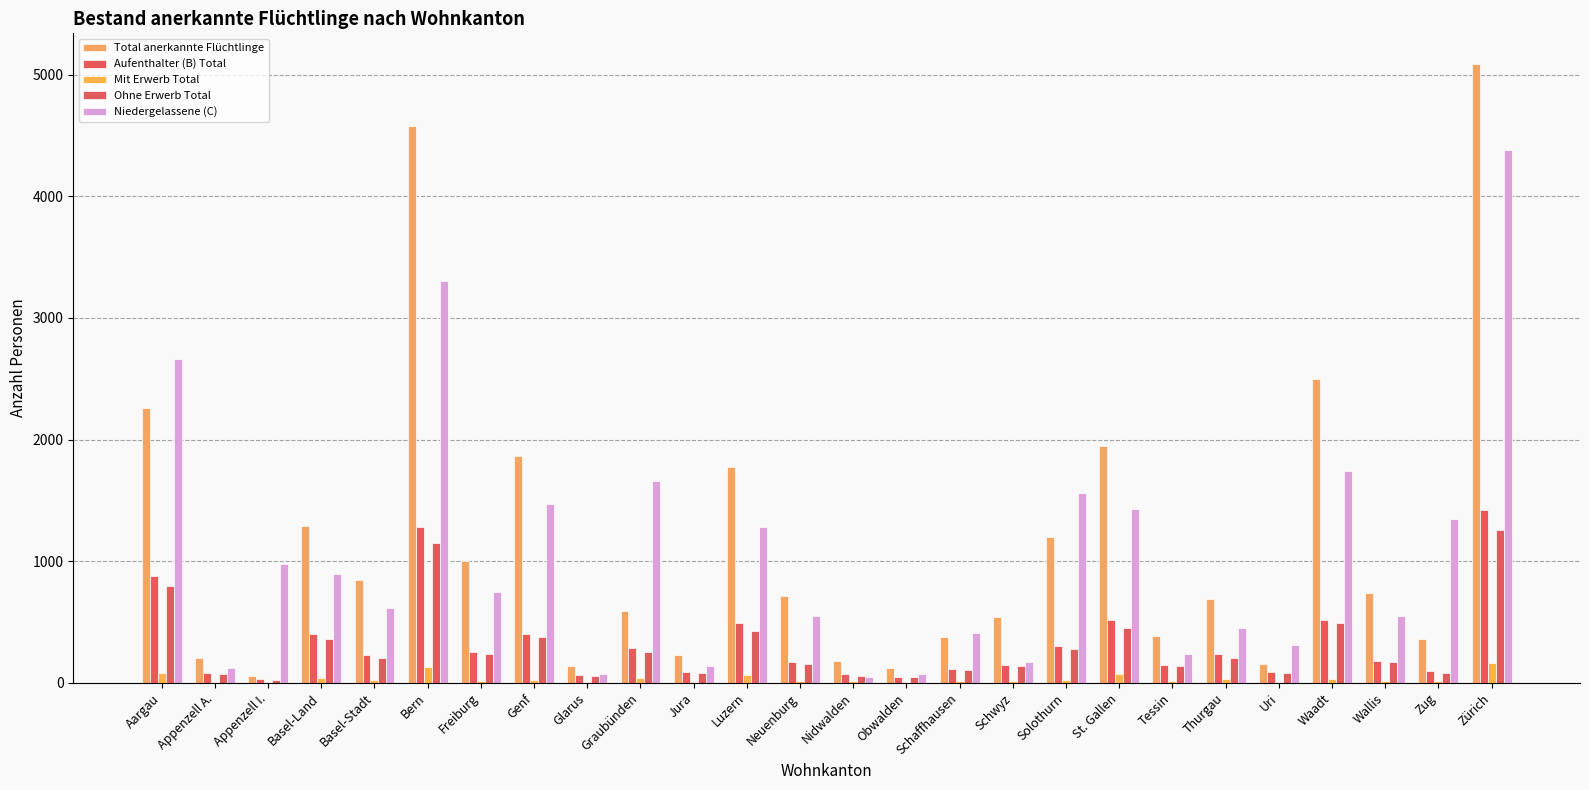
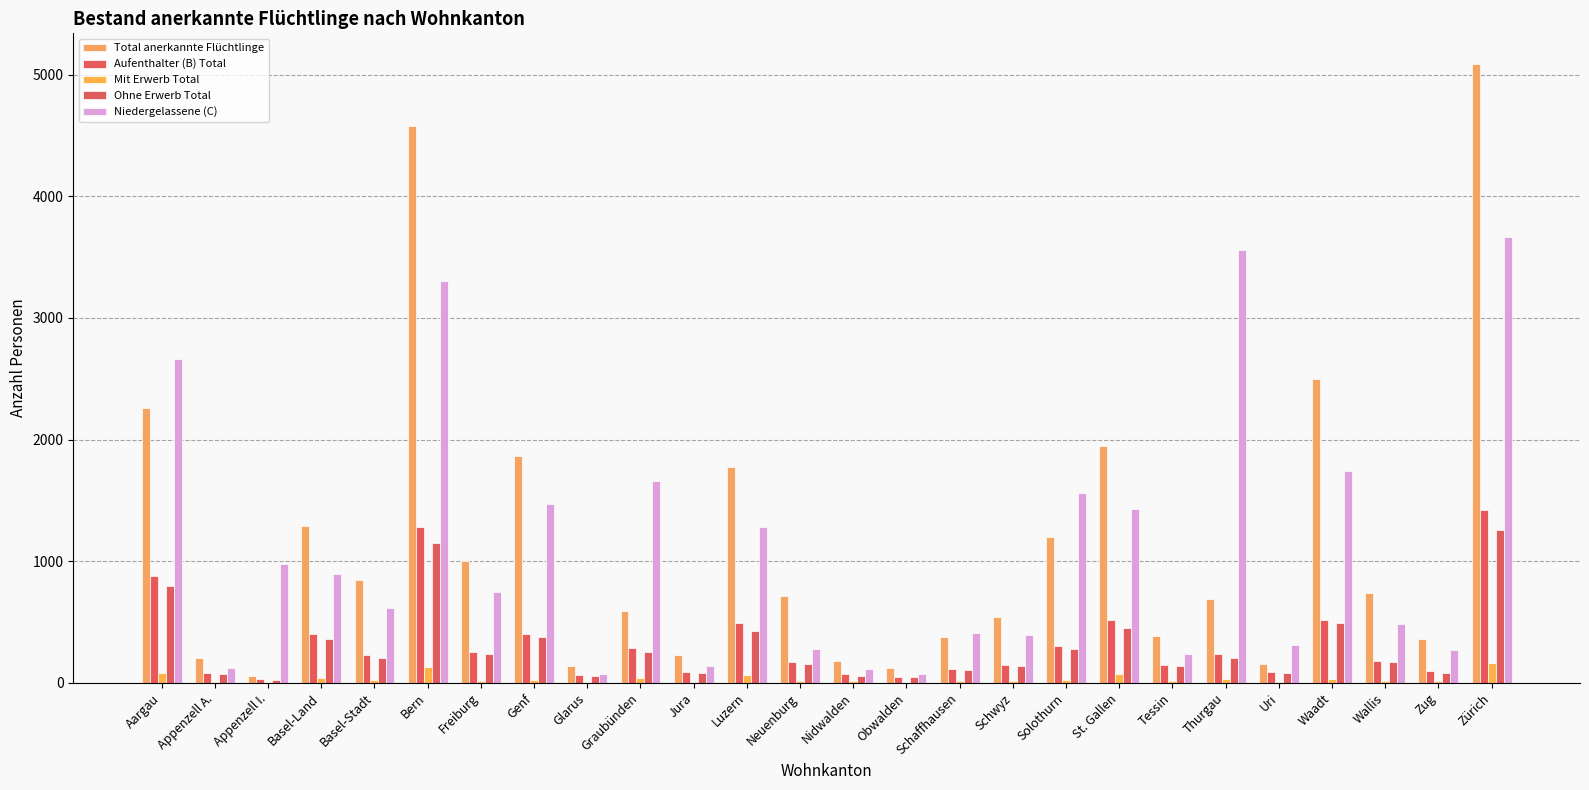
Niedergelassene (C), Neuenburg: 550 -> 280
Niedergelassene (C), Nidwalden: 40 -> 110
Niedergelassene (C), Schwyz: 170 -> 390
Niedergelassene (C), Thurgau: 450 -> 3560
Niedergelassene (C), Wallis: 550 -> 480
Niedergelassene (C), Zug: 1350 -> 270
Niedergelassene (C), Zürich: 4380 -> 3670
